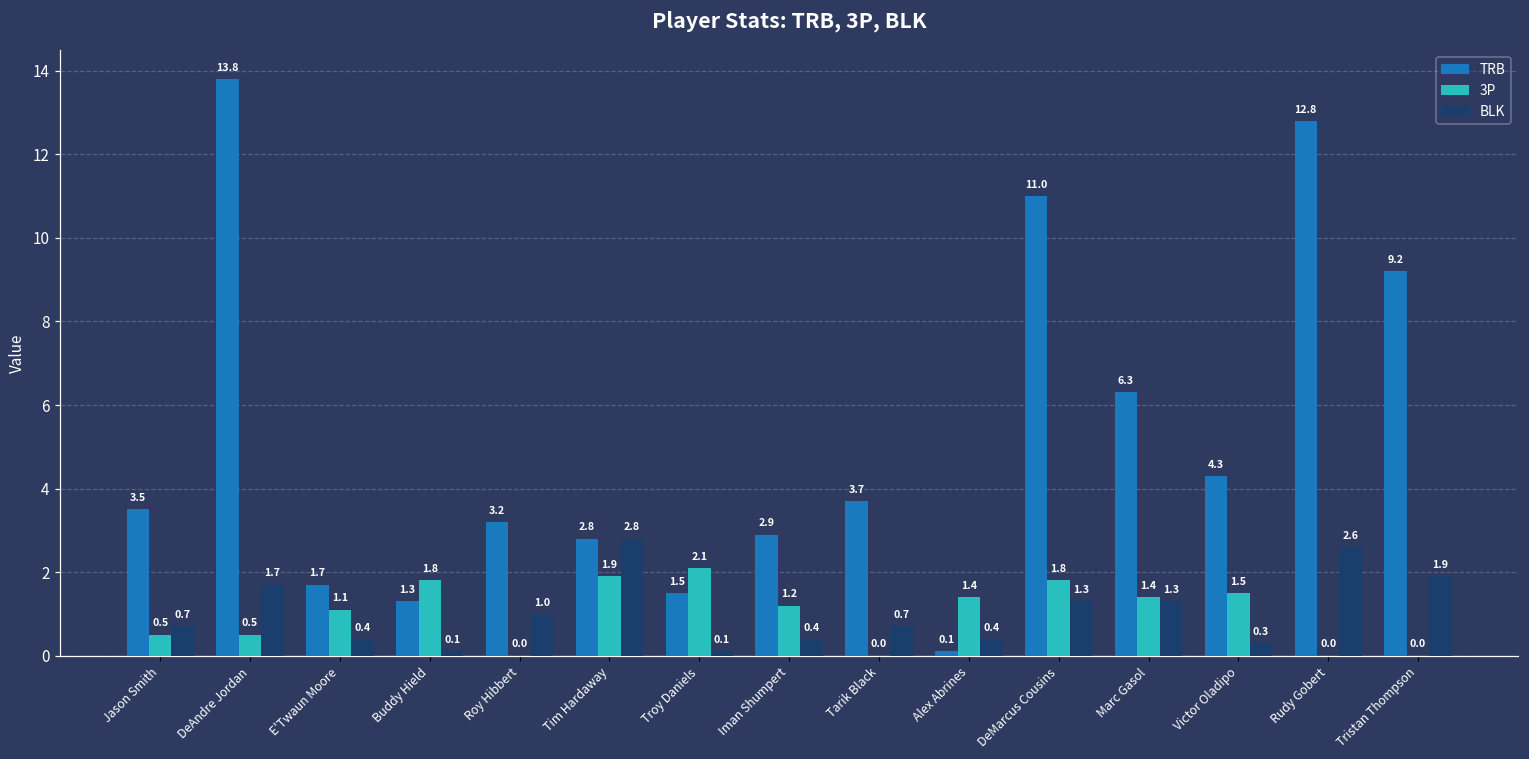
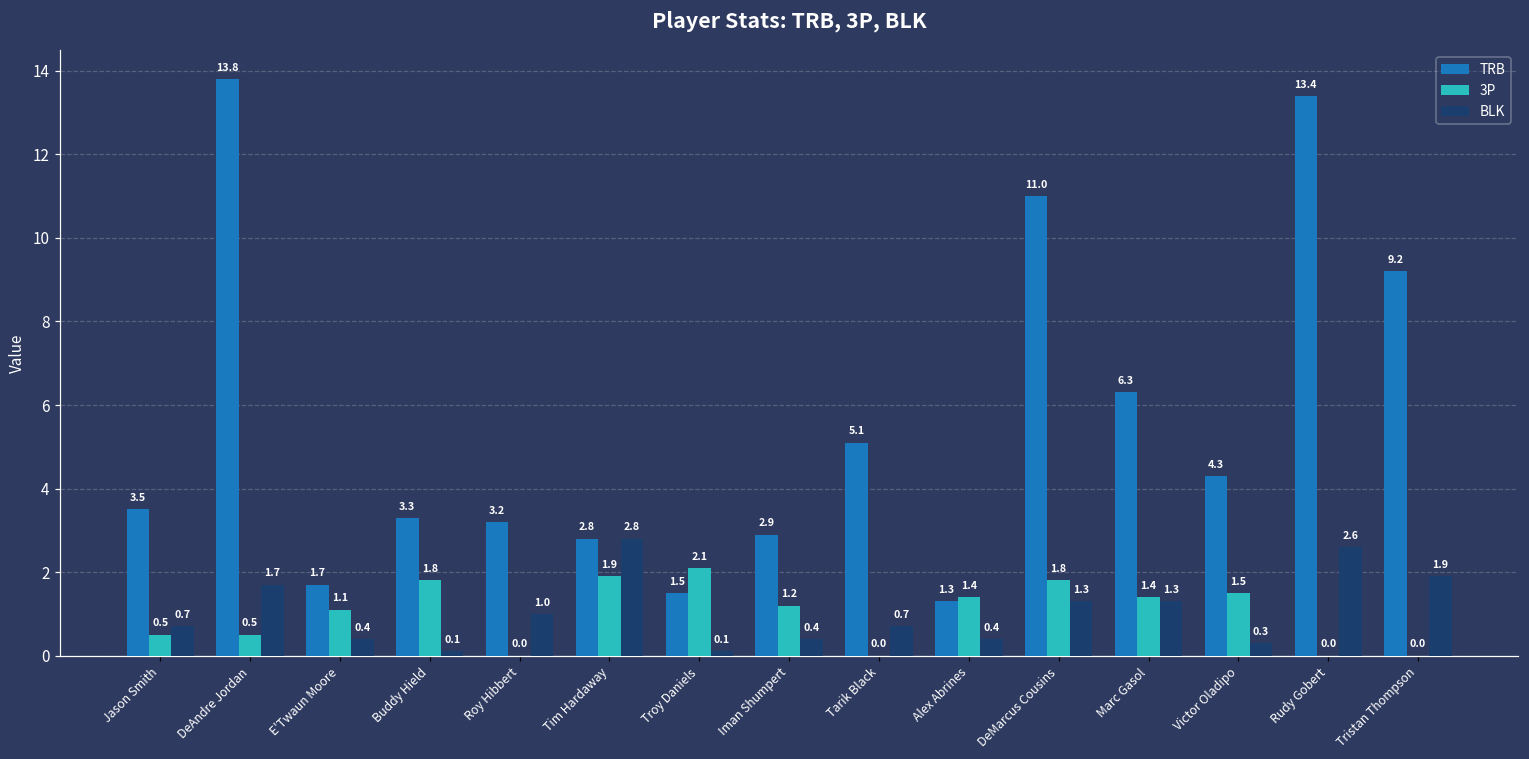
TRB, Buddy Hield: 1.3 -> 3.3
TRB, Tarik Black: 3.7 -> 5.1
TRB, Alex Abrines: 0.1 -> 1.3
TRB, Rudy Gobert: 12.8 -> 13.4
